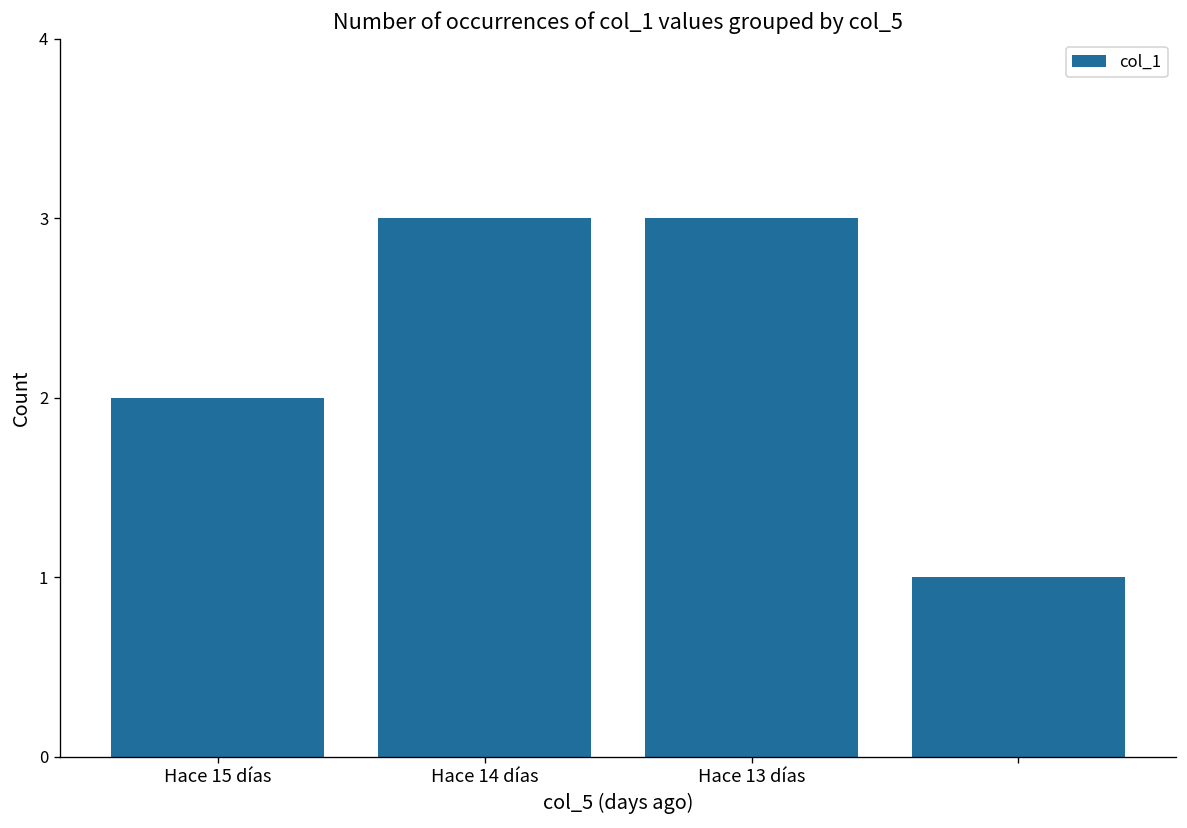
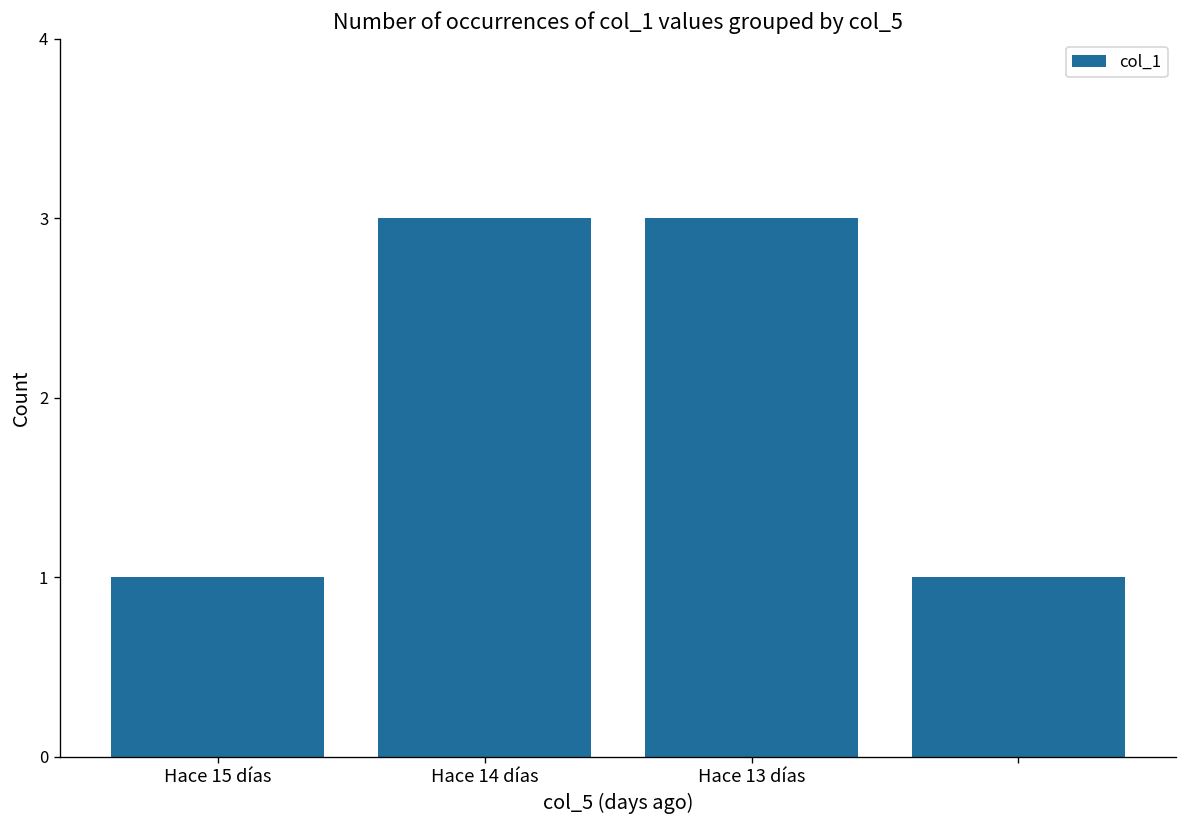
Hace 15 días: 2 -> 1
